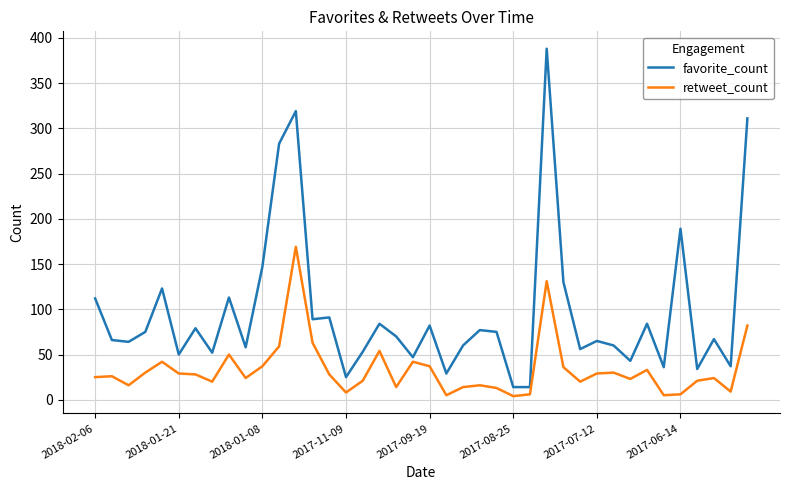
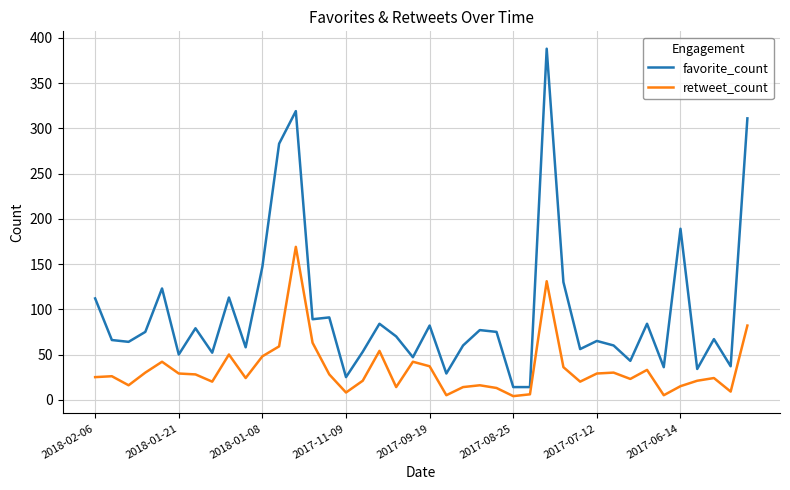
retweet_count, 2018-01-08: 40 -> 50
retweet_count, 2017-06-14: 10 -> 20
